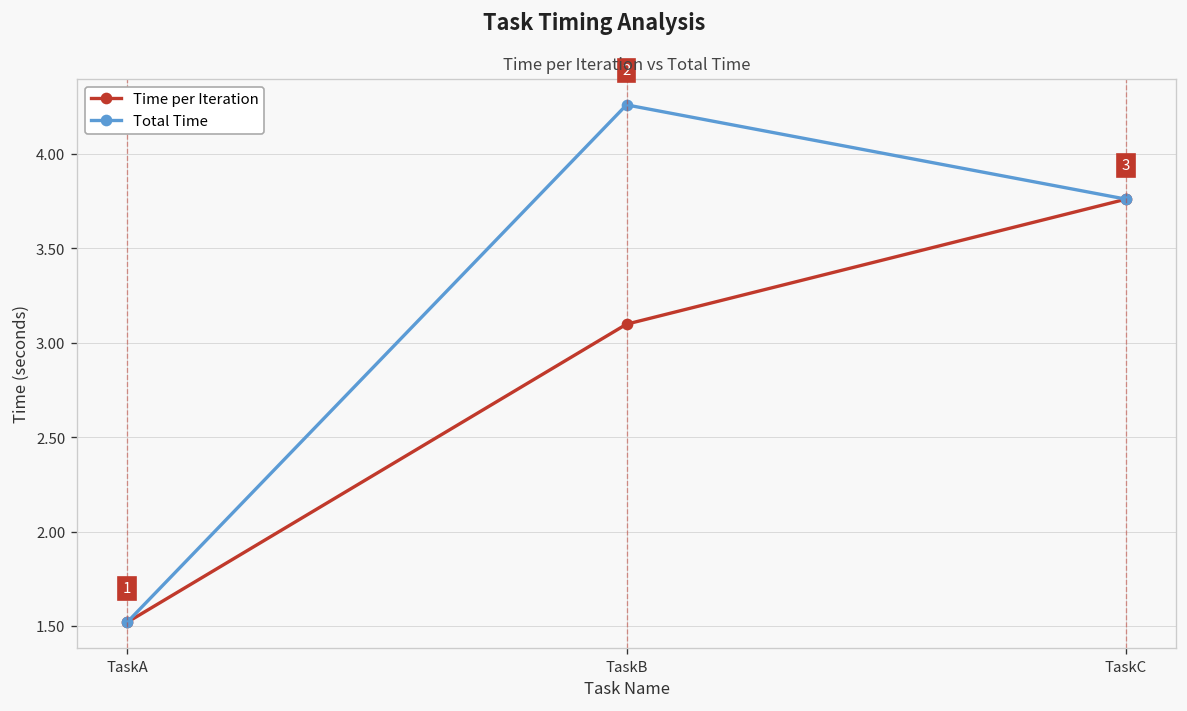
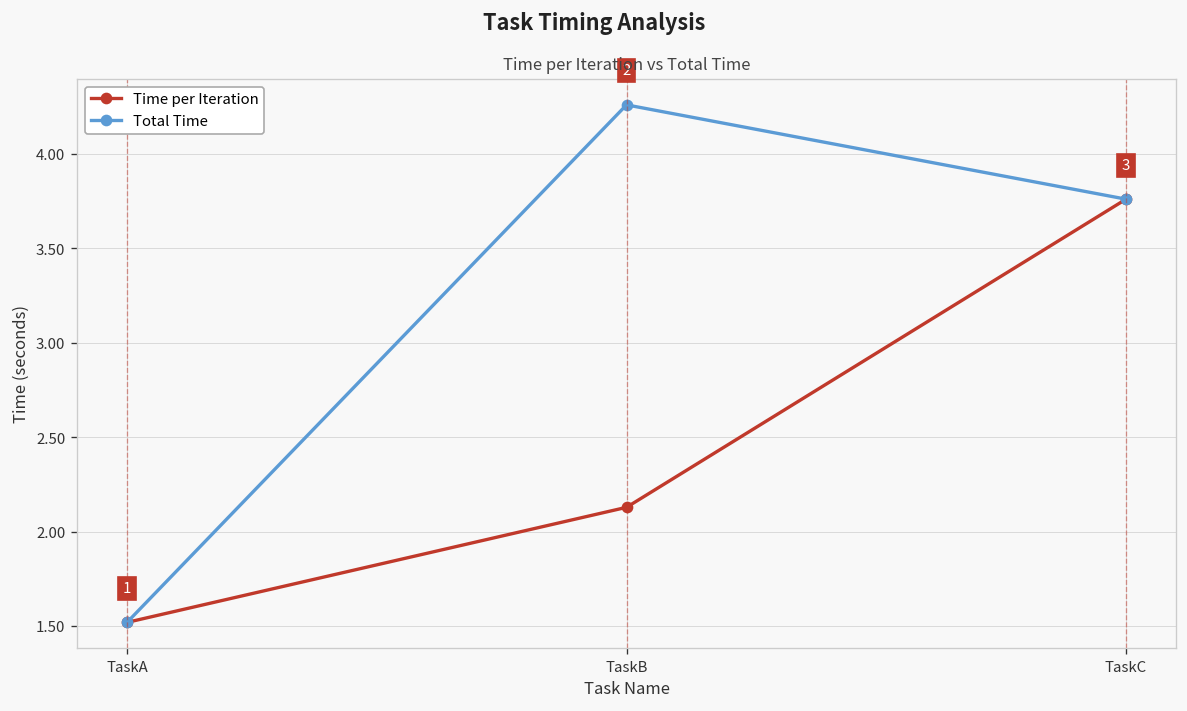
Time per Iteration, TaskB: 3.10 -> 2.13
